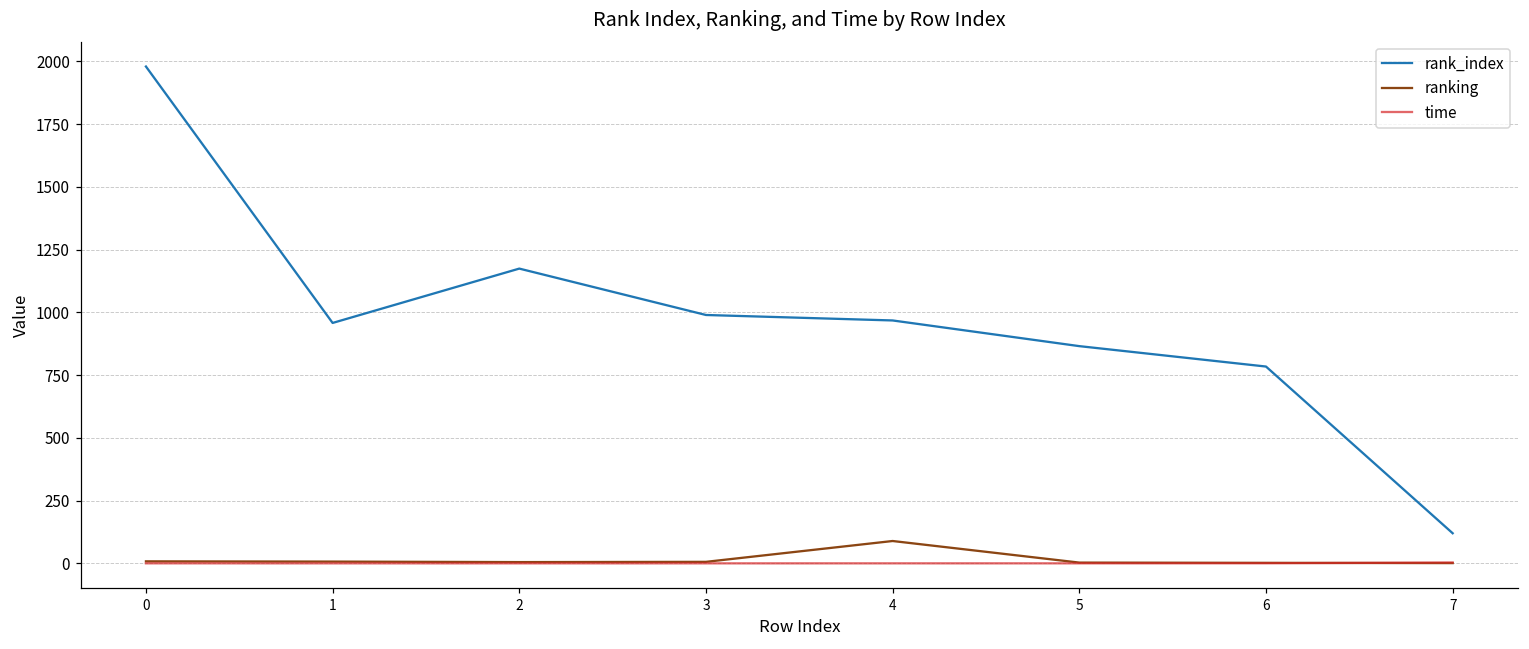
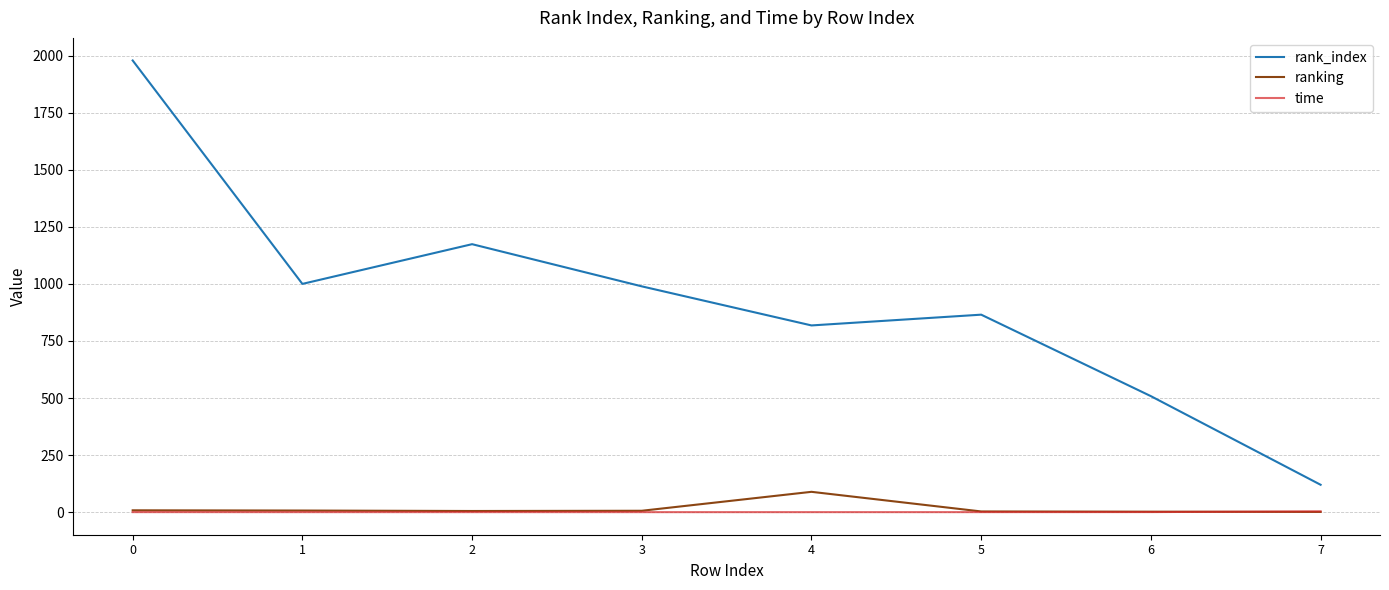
rank_index, 1: 960 -> 1000
rank_index, 4: 970 -> 820
rank_index, 6: 780 -> 510
